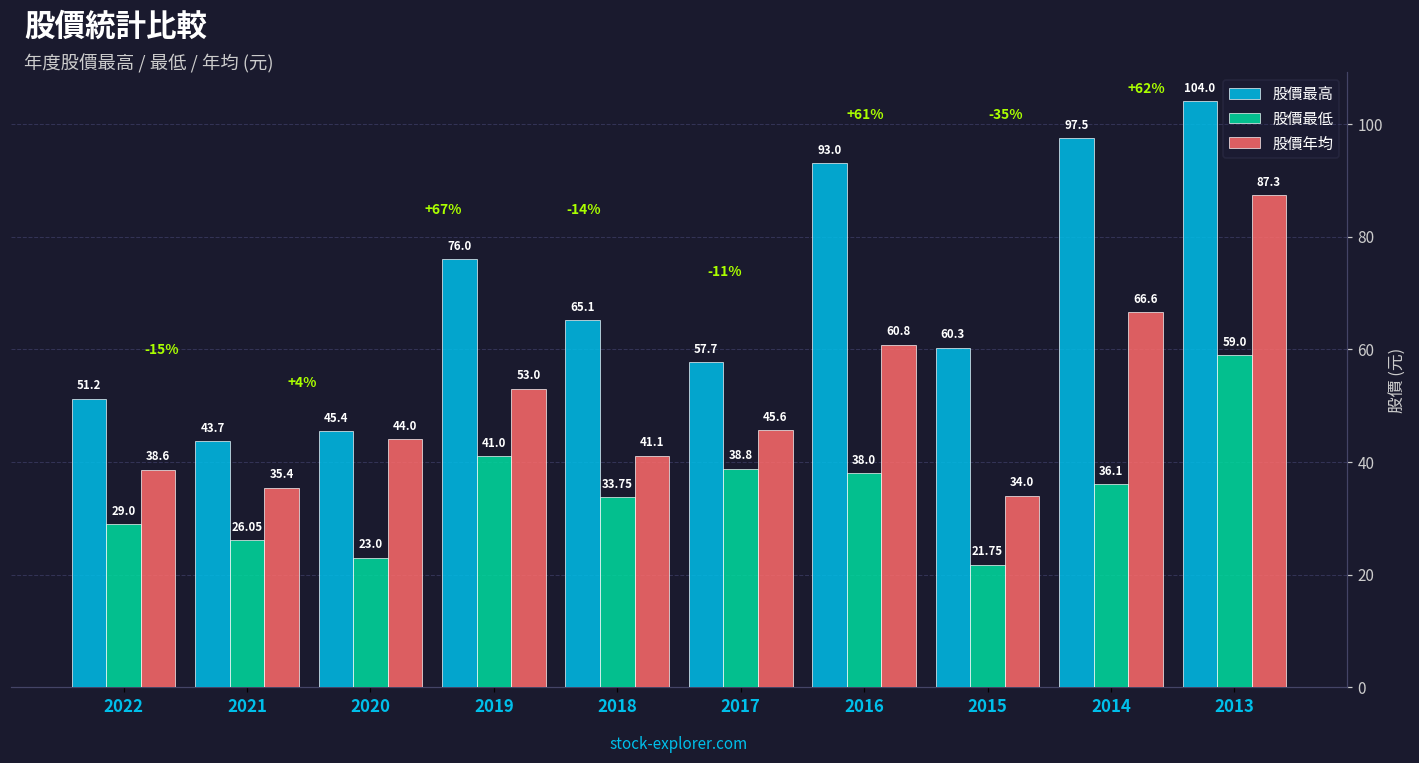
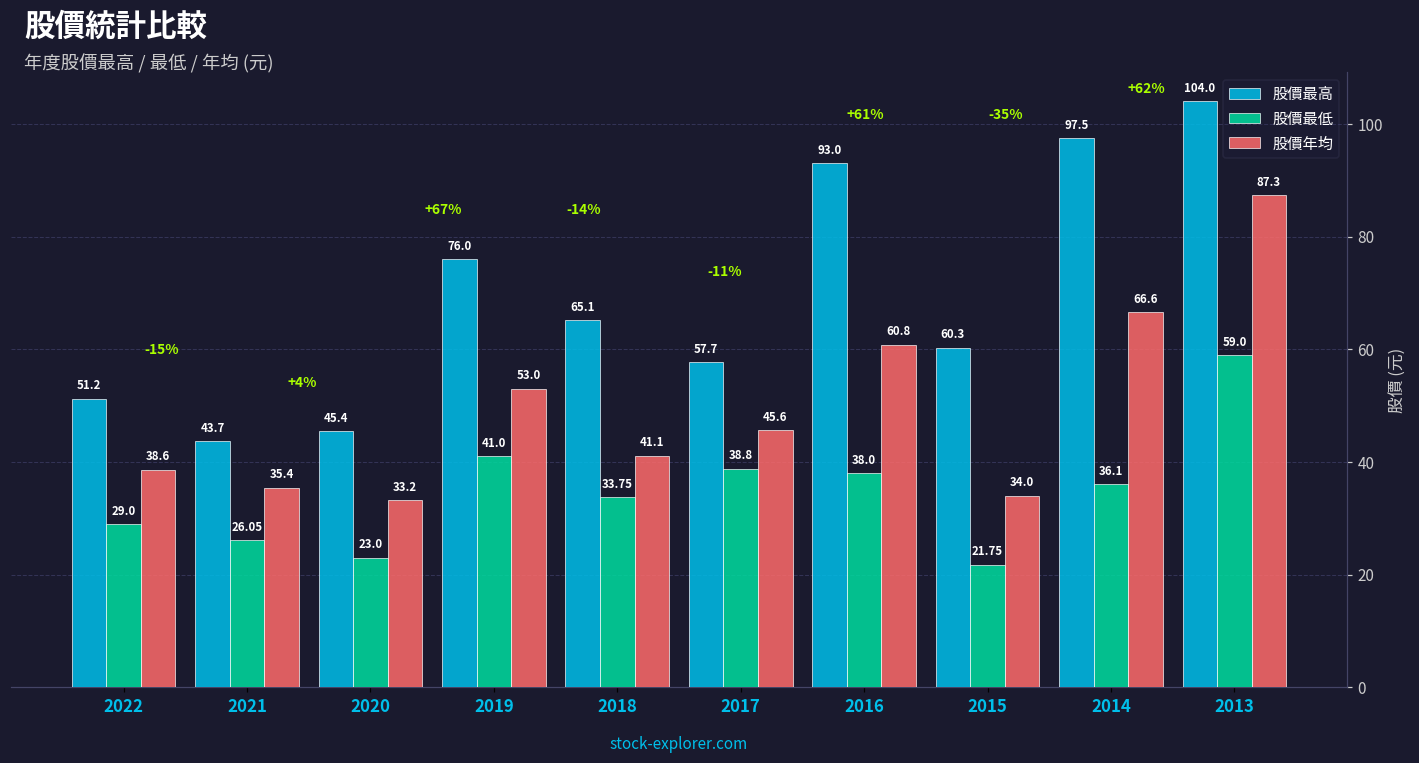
股價年均, 2020: 44.0 -> 33.2
